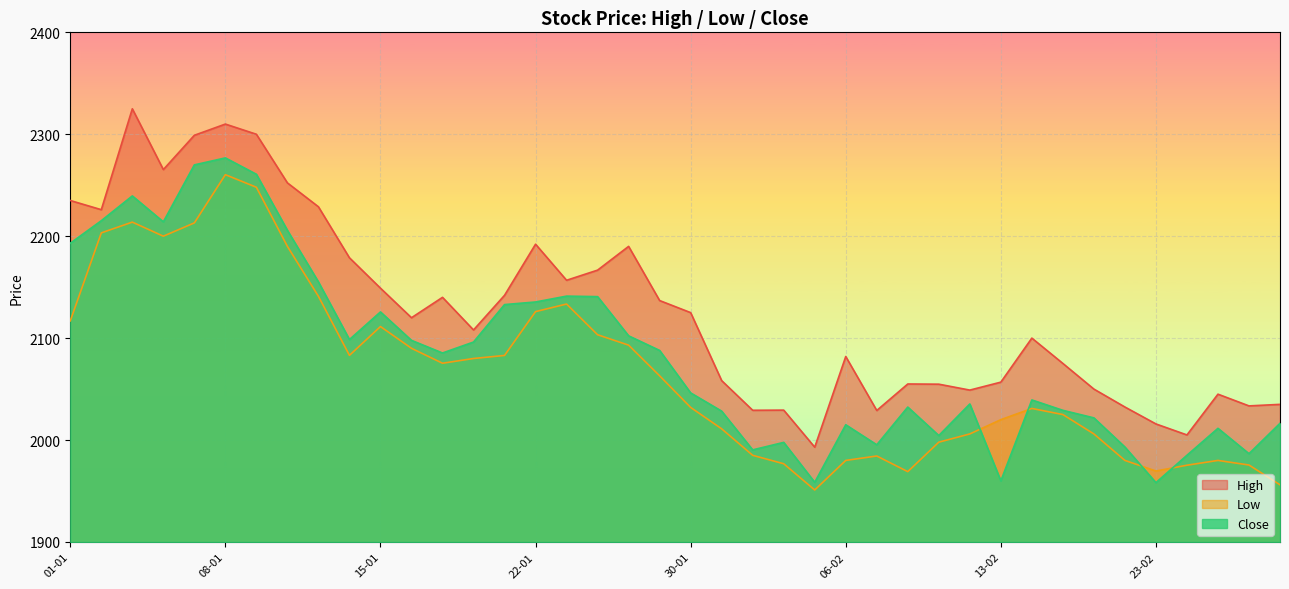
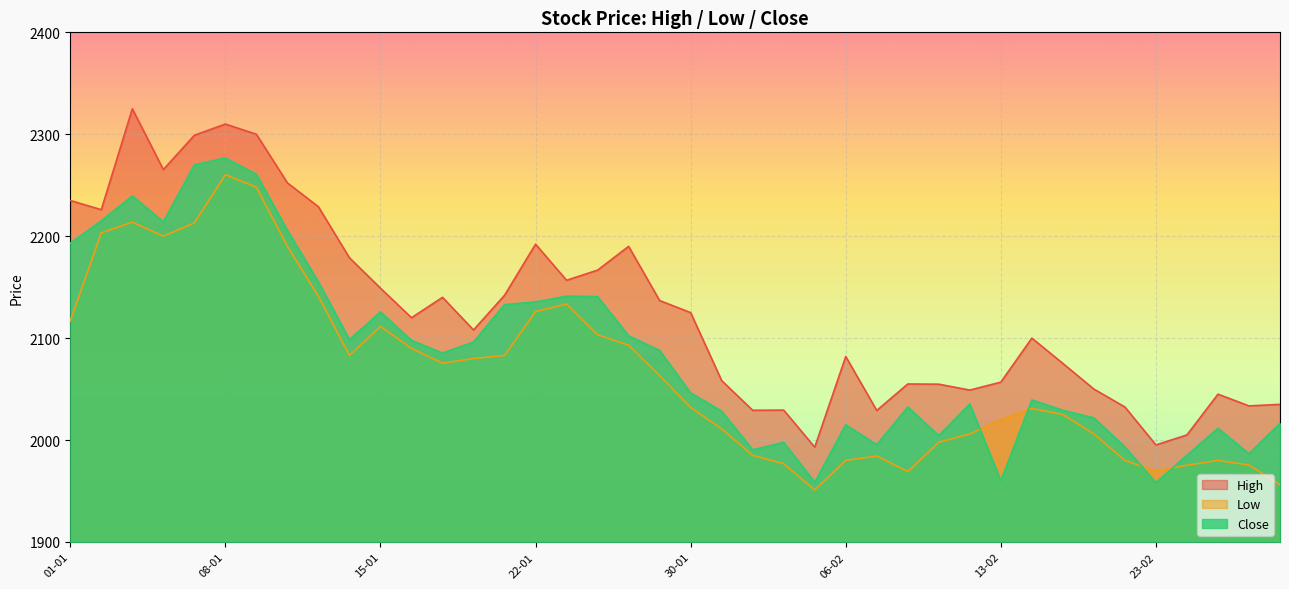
High, 23-02: 2016 -> 1995
